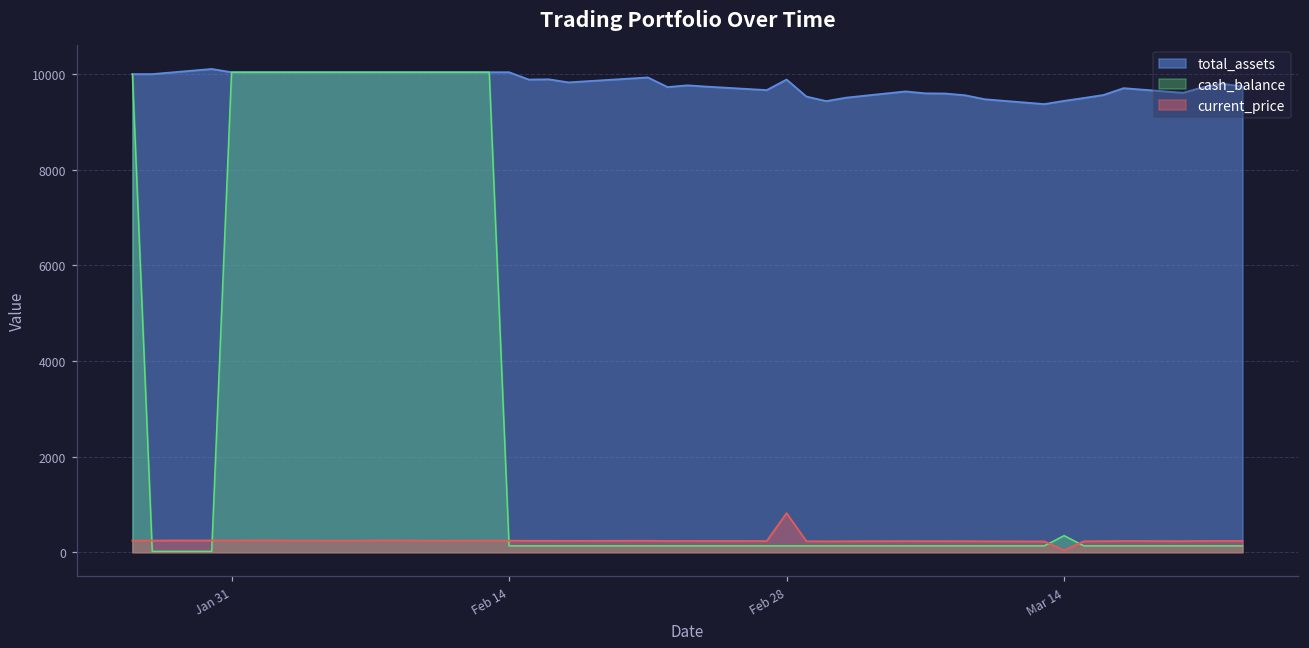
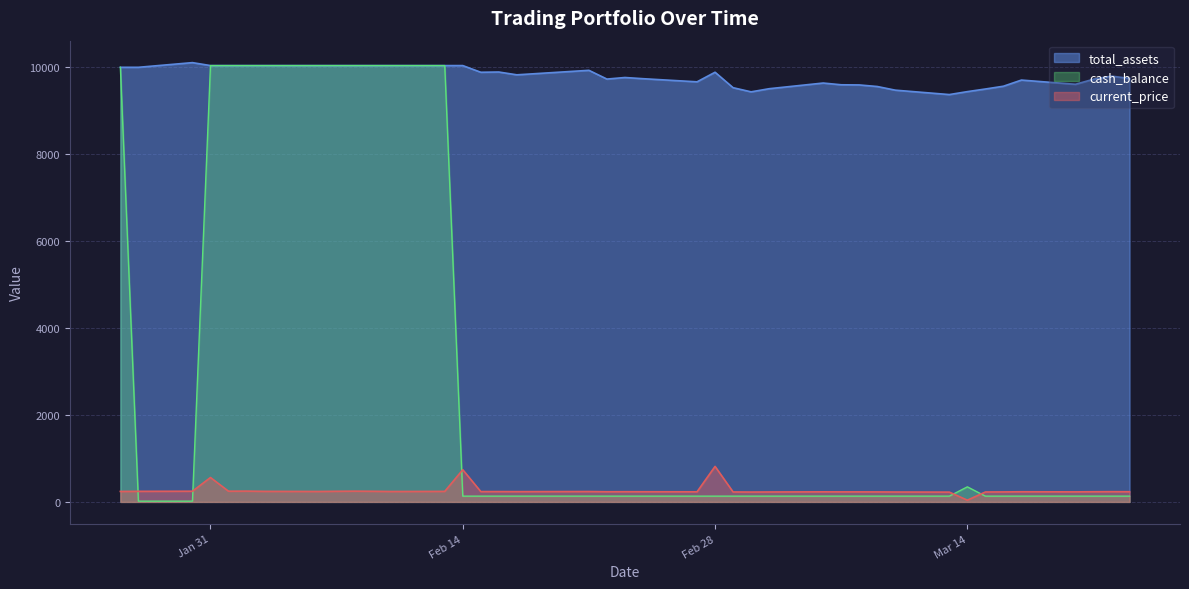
current_price, Jan 31: 200 -> 600
current_price, Feb 14: 200 -> 700
